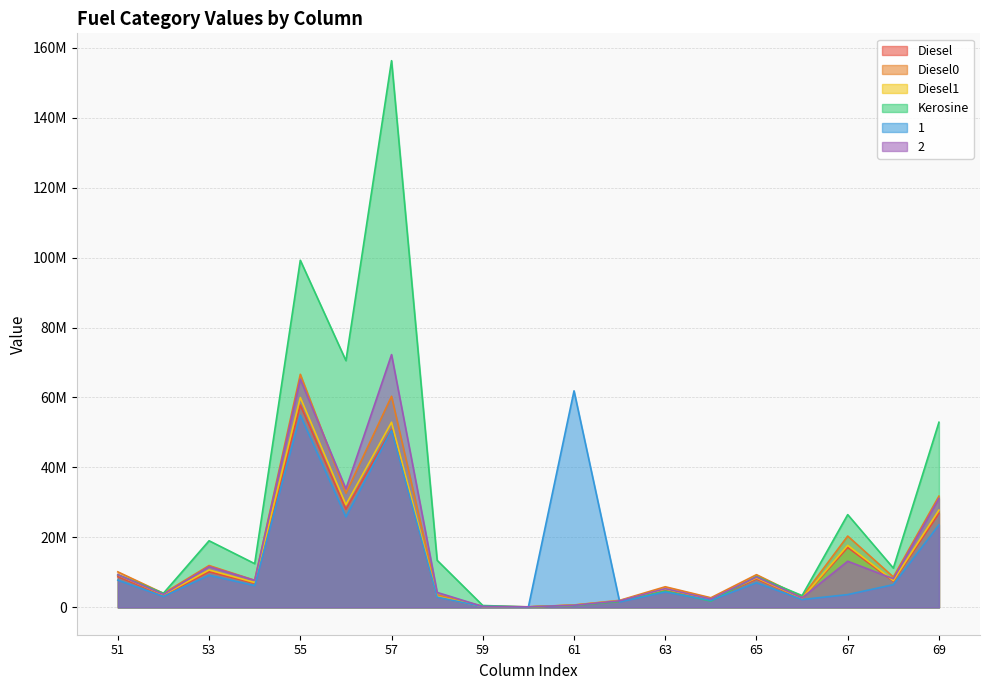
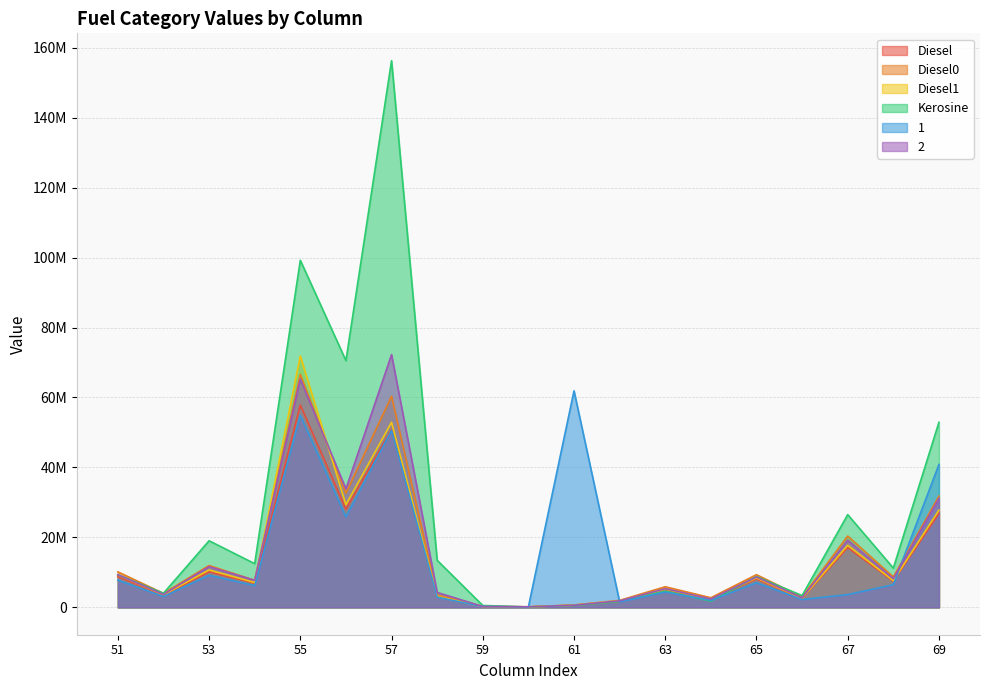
Diesel1, 55: 60000000 -> 72000000
2, 67: 13000000 -> 19000000
1, 69: 24000000 -> 41000000
